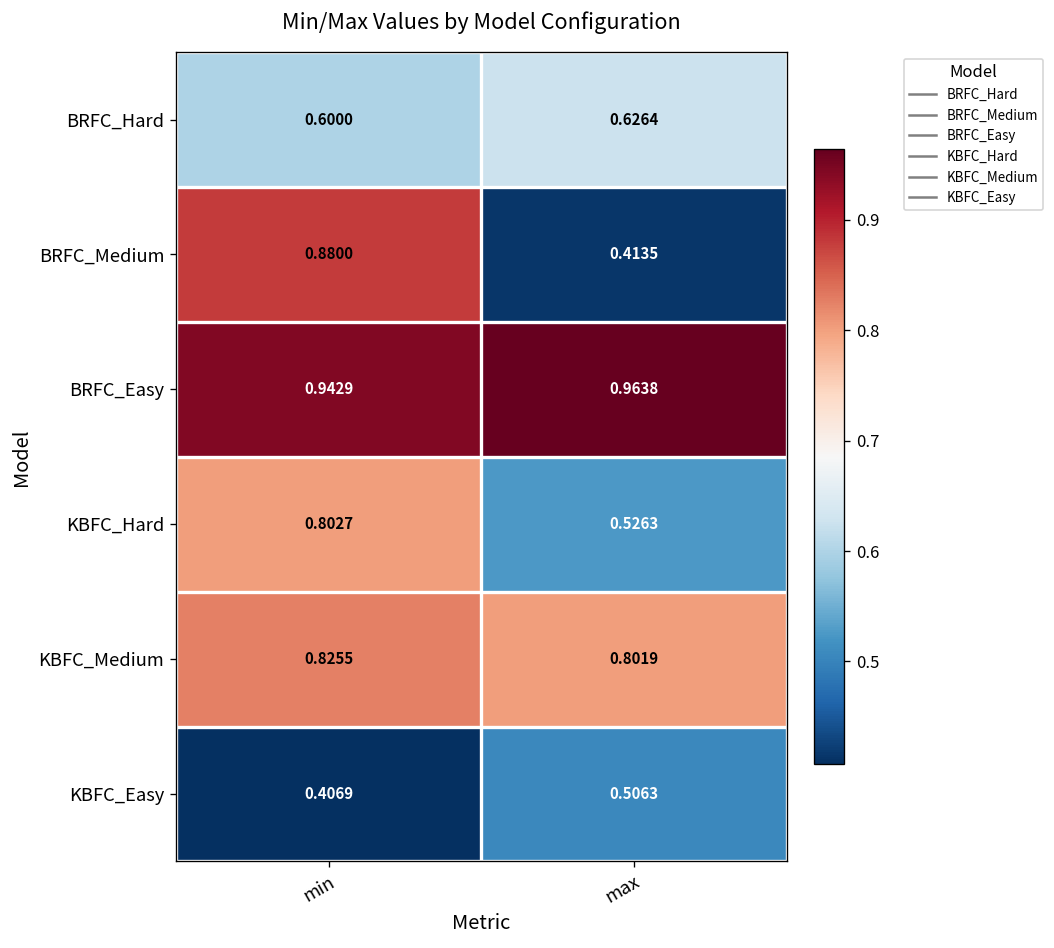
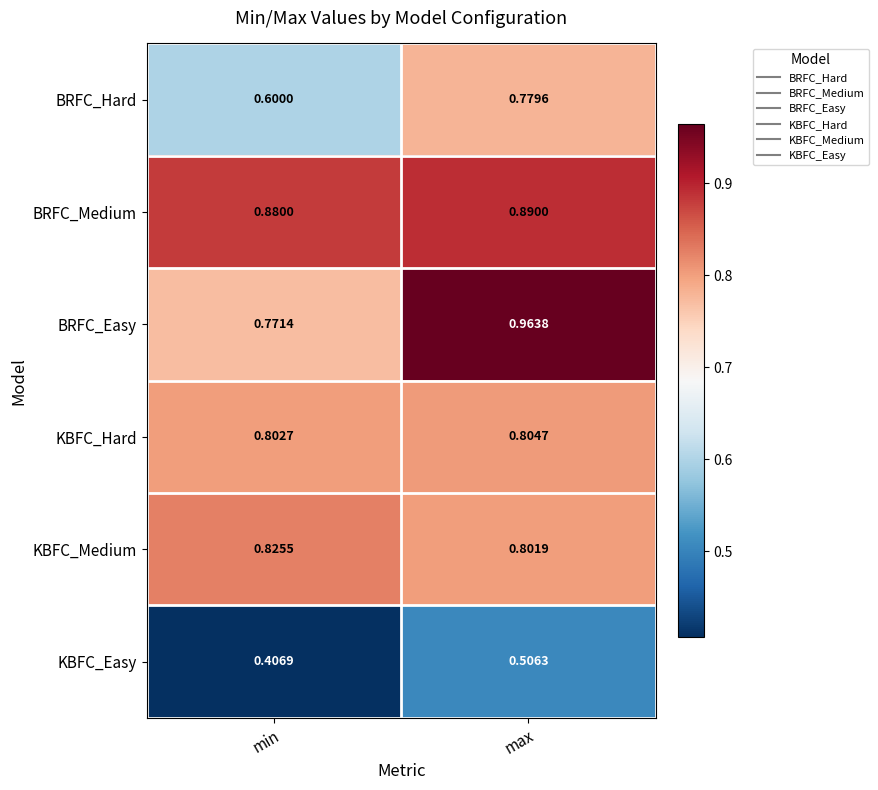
BRFC_Hard, max: 0.6264 -> 0.7796
BRFC_Medium, max: 0.4135 -> 0.8900
BRFC_Easy, min: 0.9429 -> 0.7714
KBFC_Hard, max: 0.5263 -> 0.8047
